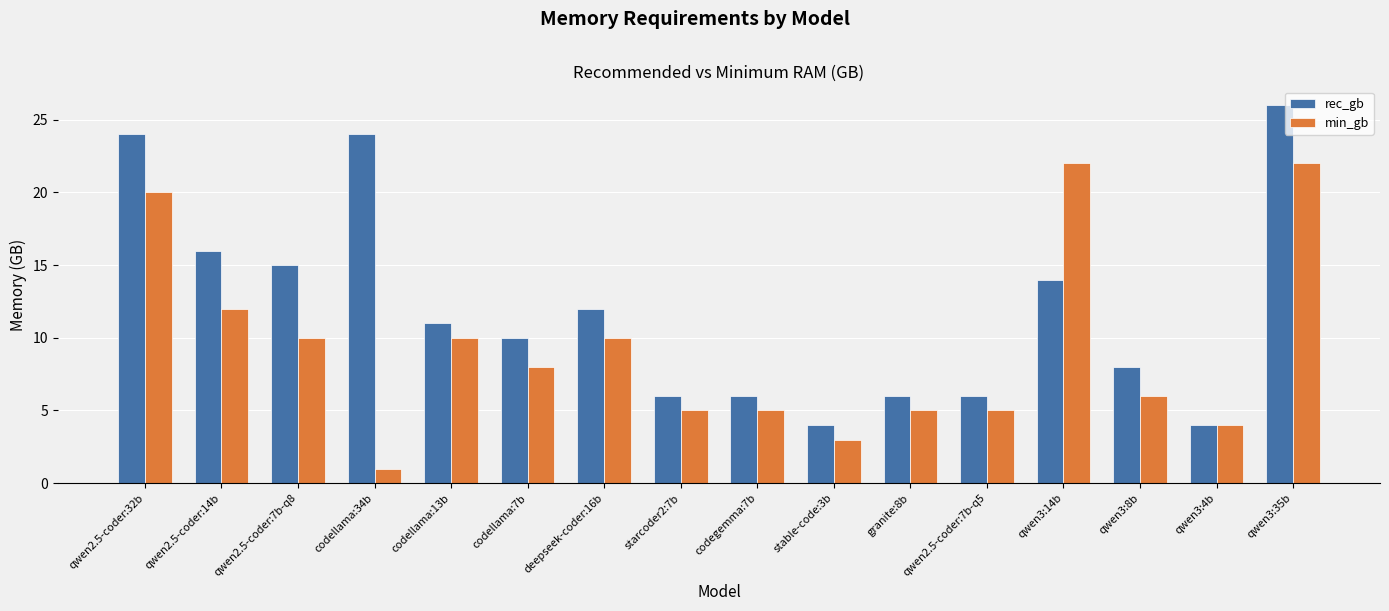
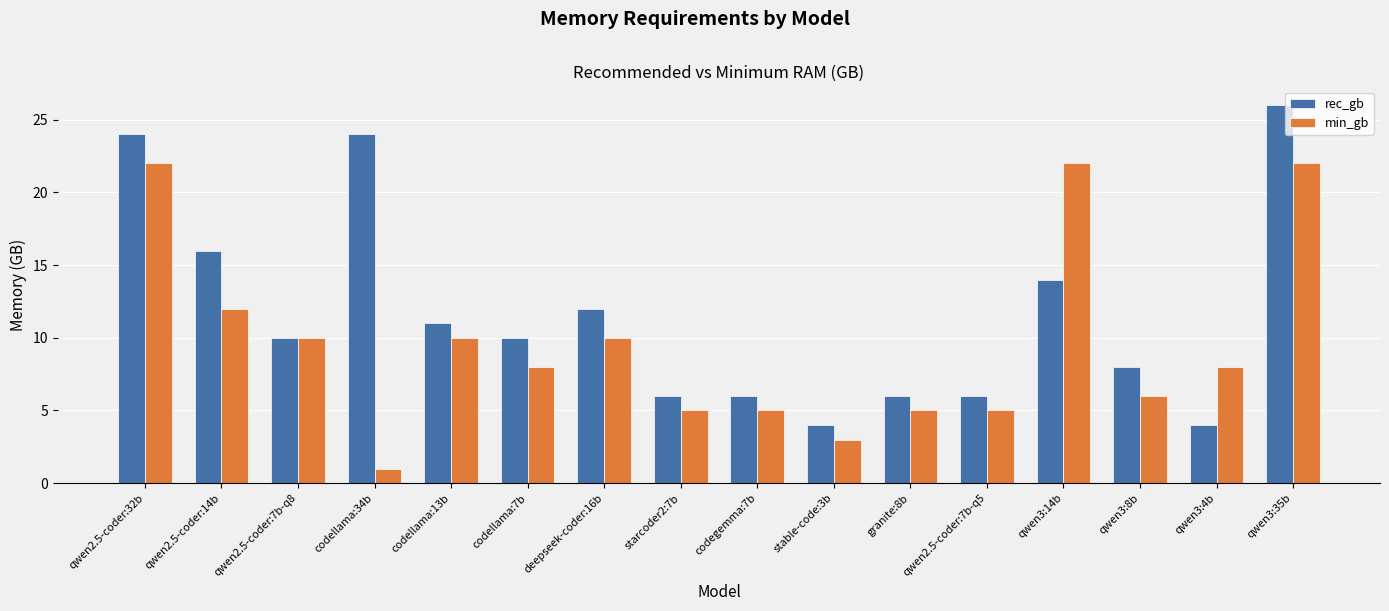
min_gb, qwen2.5-coder:32b: 20 -> 22
rec_gb, qwen2.5-coder:7b-q8: 15 -> 10
min_gb, qwen3:4b: 4 -> 8
